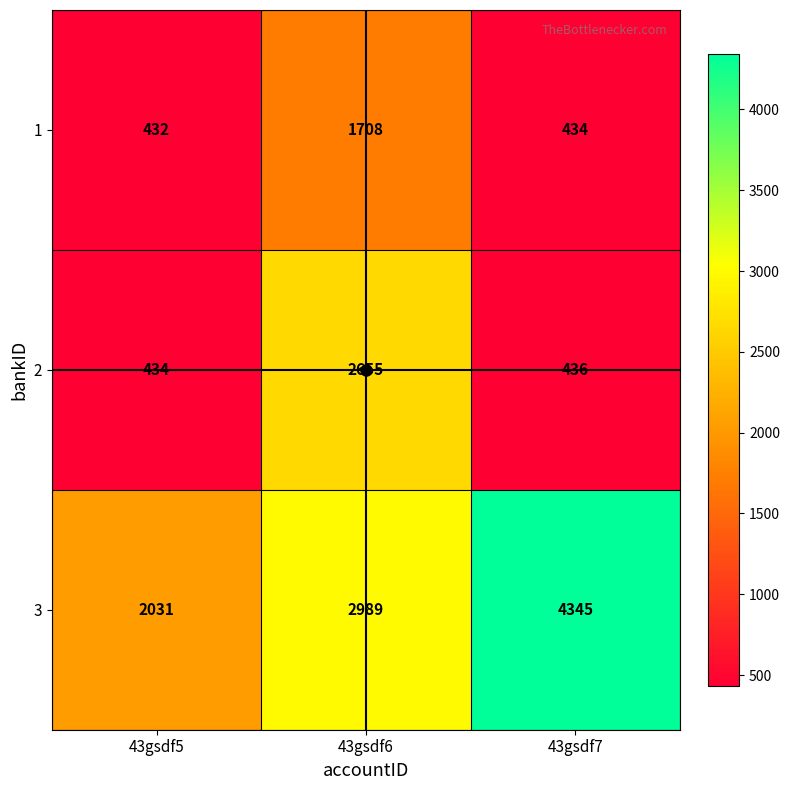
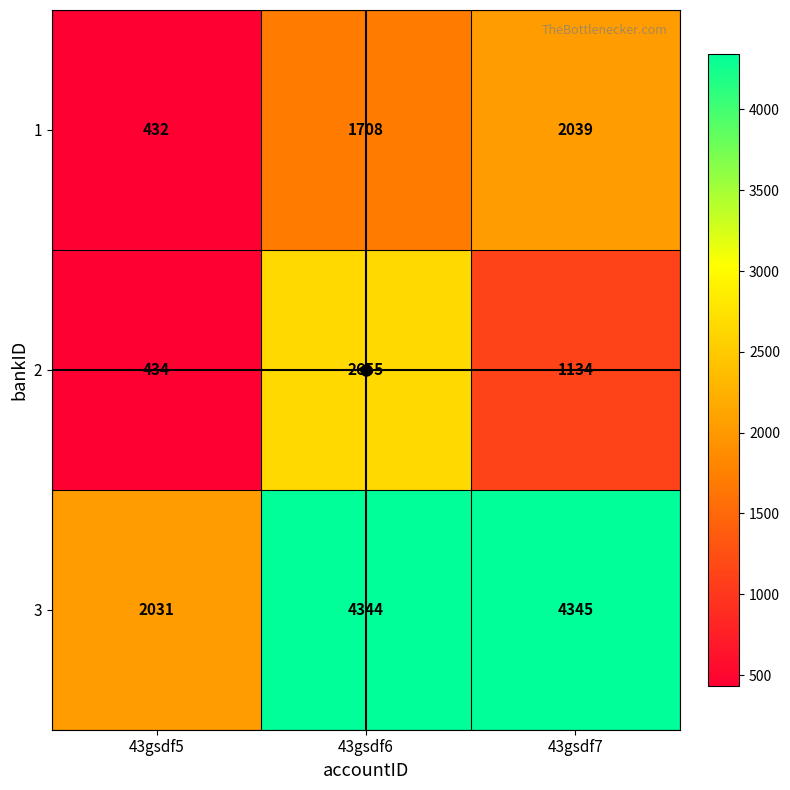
1, 43gsdf7: 434 -> 2039
2, 43gsdf7: 436 -> 1134
3, 43gsdf6: 2989 -> 4344
